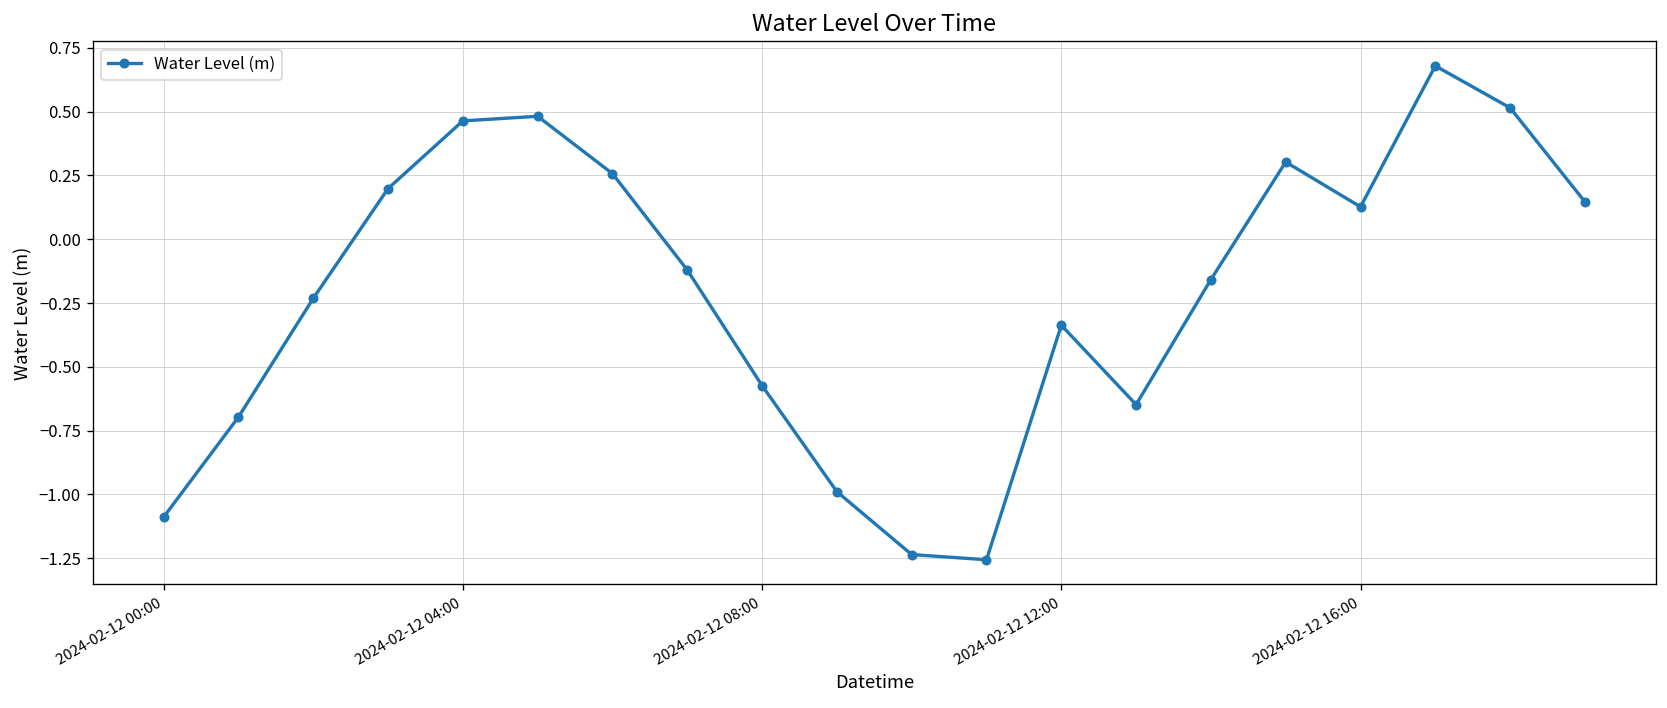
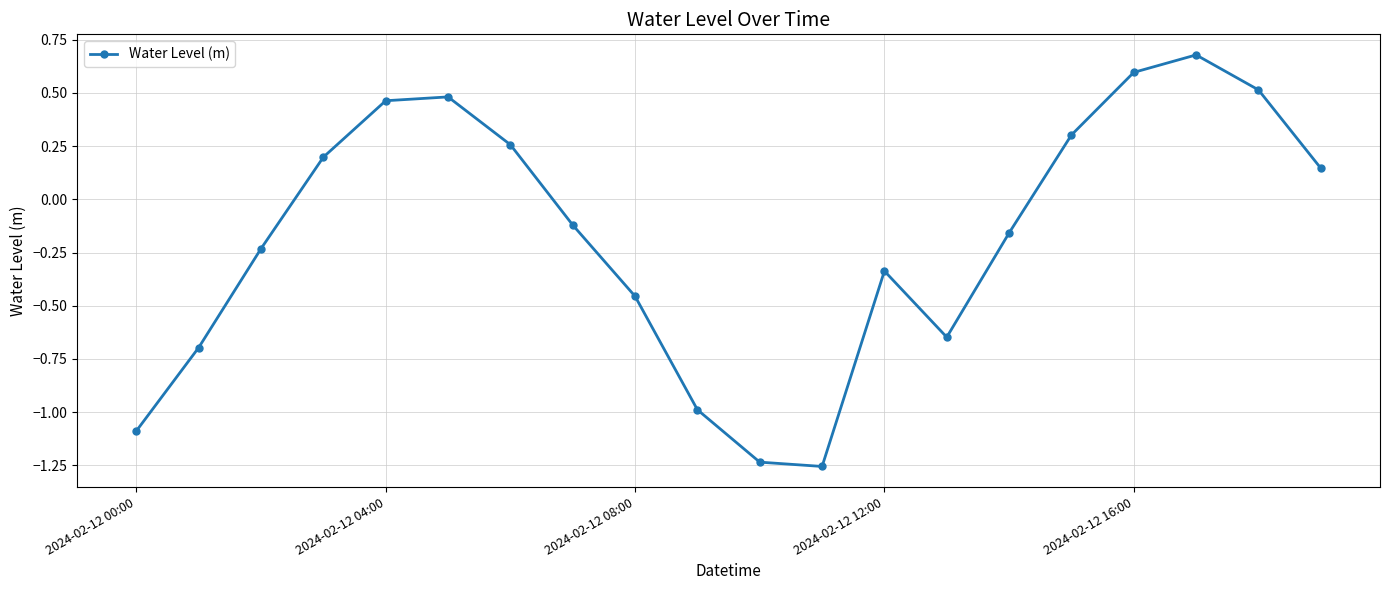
2024-02-12 08:00: -0.57 -> -0.46
2024-02-12 16:00: 0.13 -> 0.60
